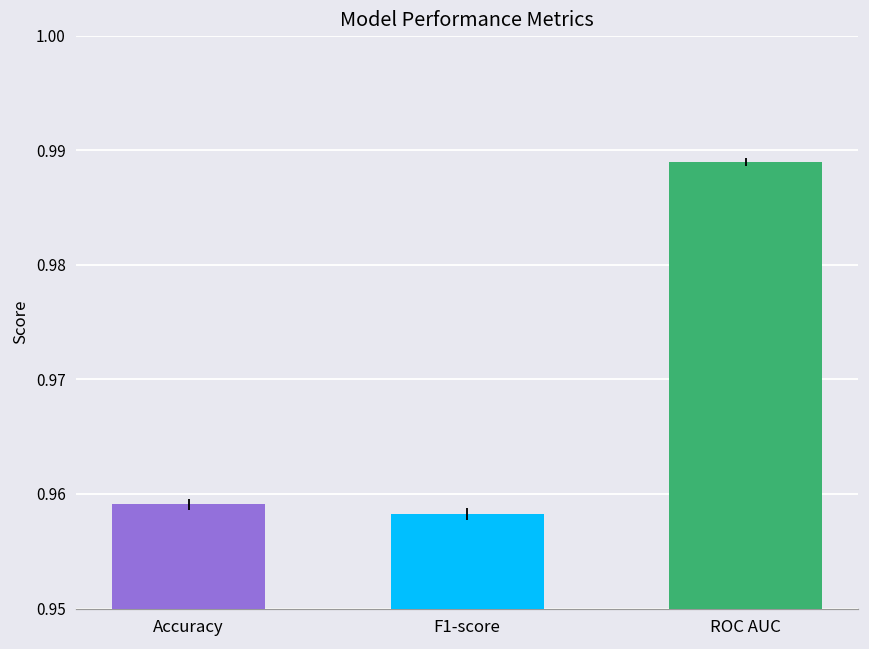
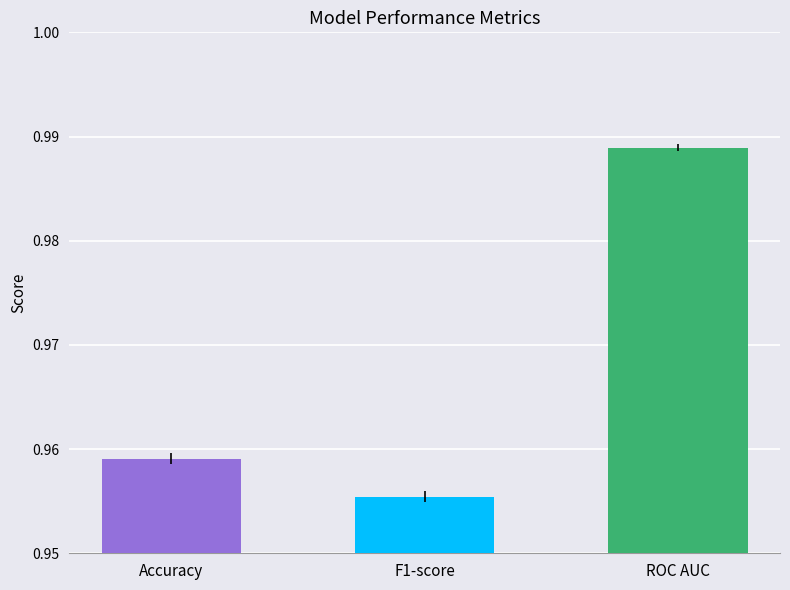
F1-score: 0.9582 -> 0.9554
